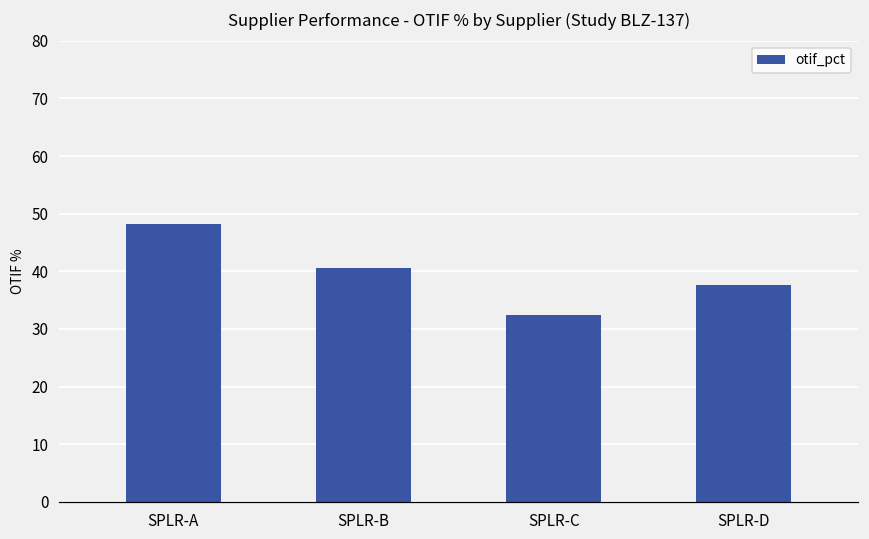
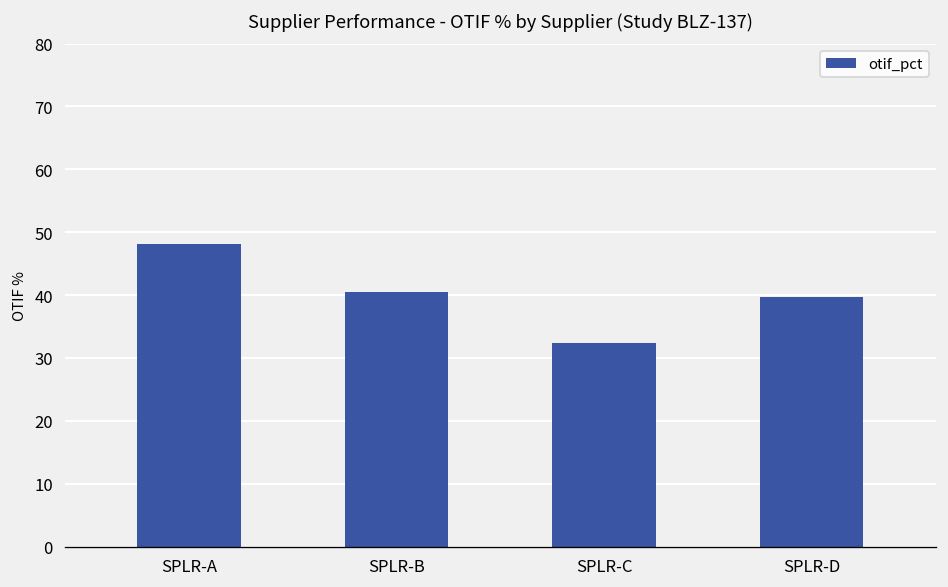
SPLR-D: 38 -> 40
